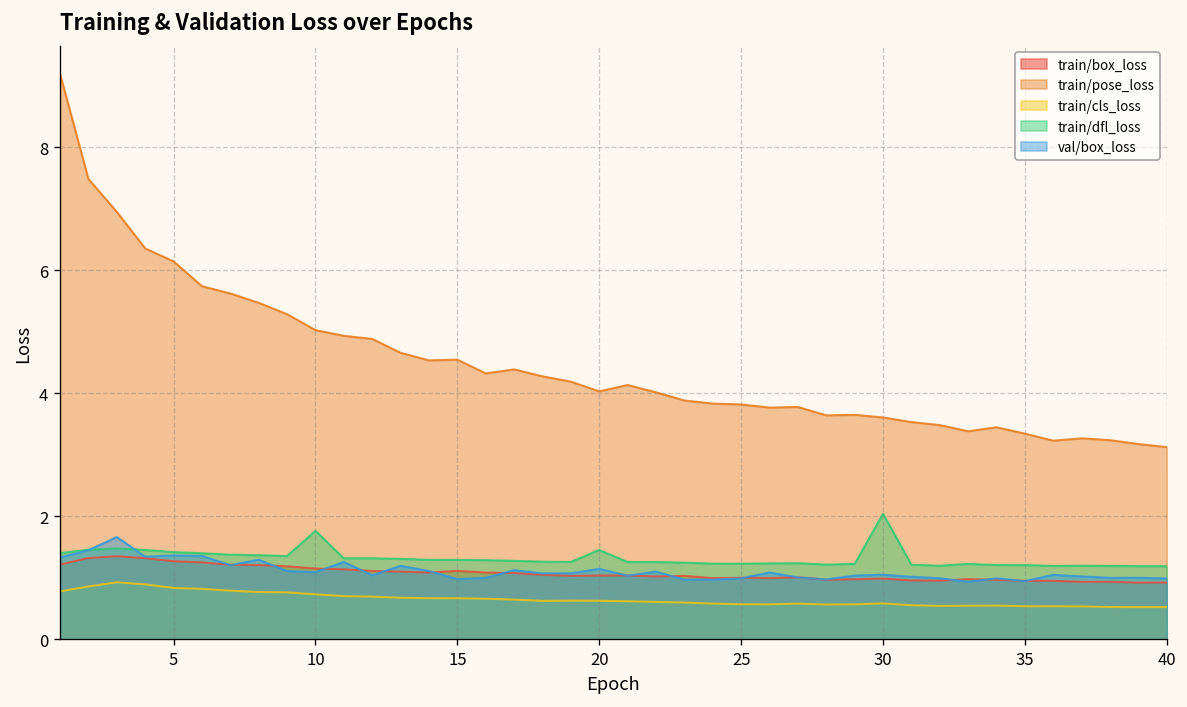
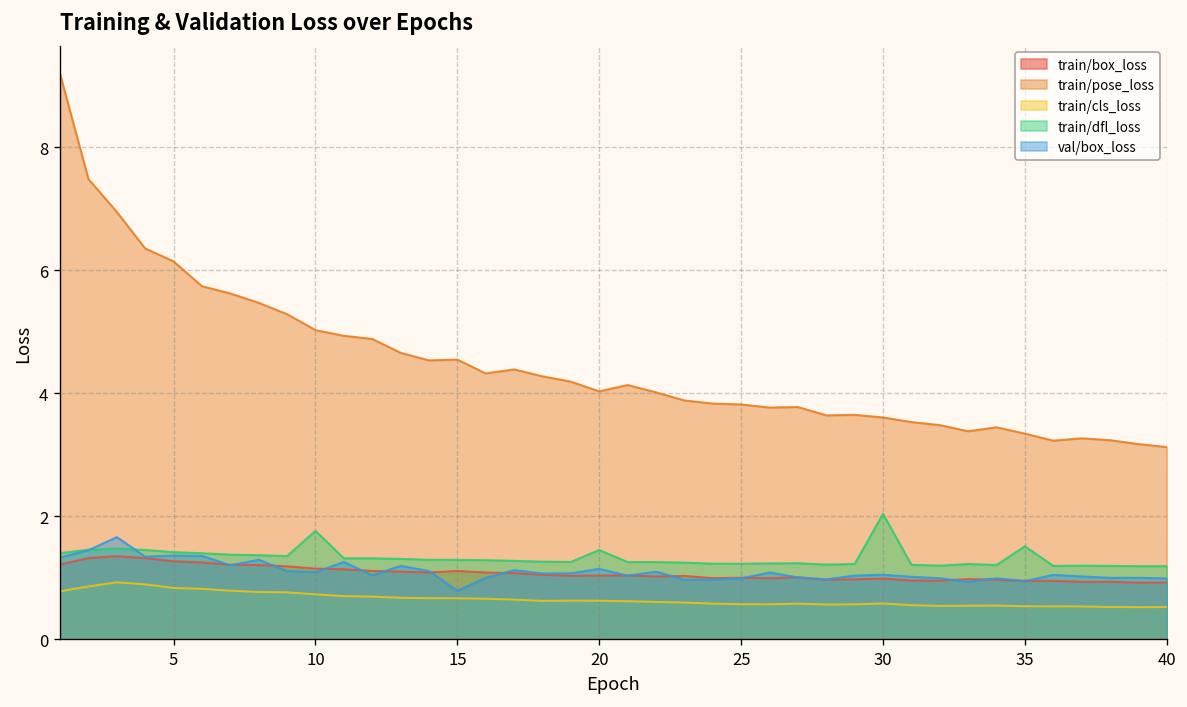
val/box_loss, 15: 1.0 -> 0.8
train/dfl_loss, 35: 1.2 -> 1.5
